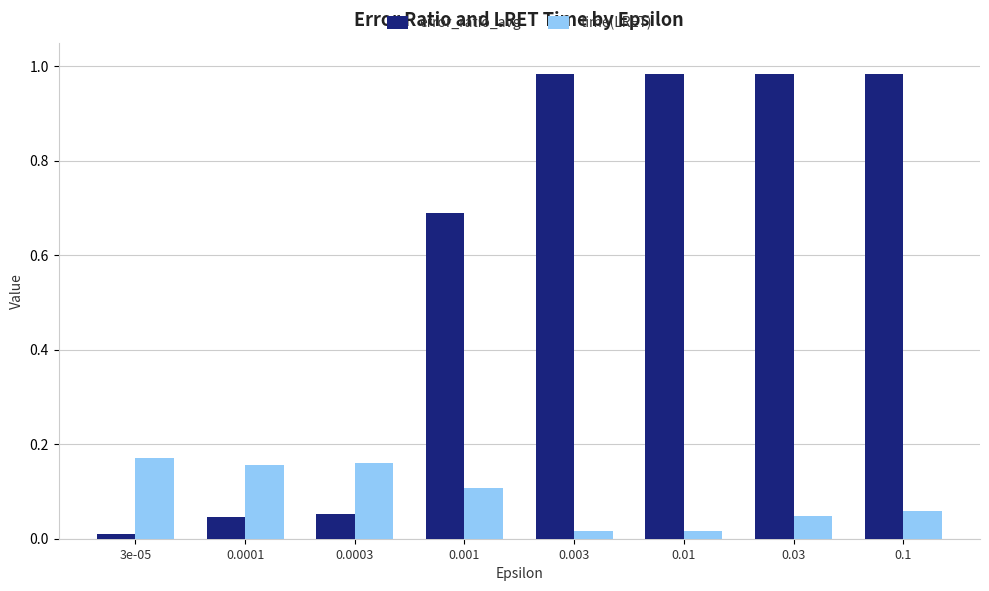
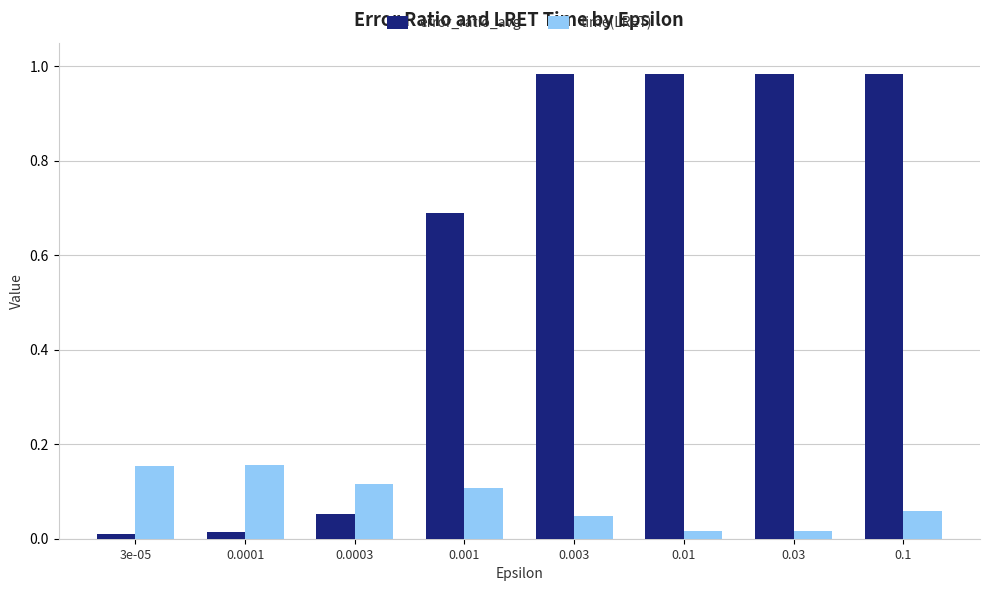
time(LRET), 3e-05: 0.17 -> 0.15
error_ratio_avg, 0.0001: 0.05 -> 0.01
time(LRET), 0.0003: 0.16 -> 0.12
time(LRET), 0.003: 0.02 -> 0.05
time(LRET), 0.03: 0.05 -> 0.02
